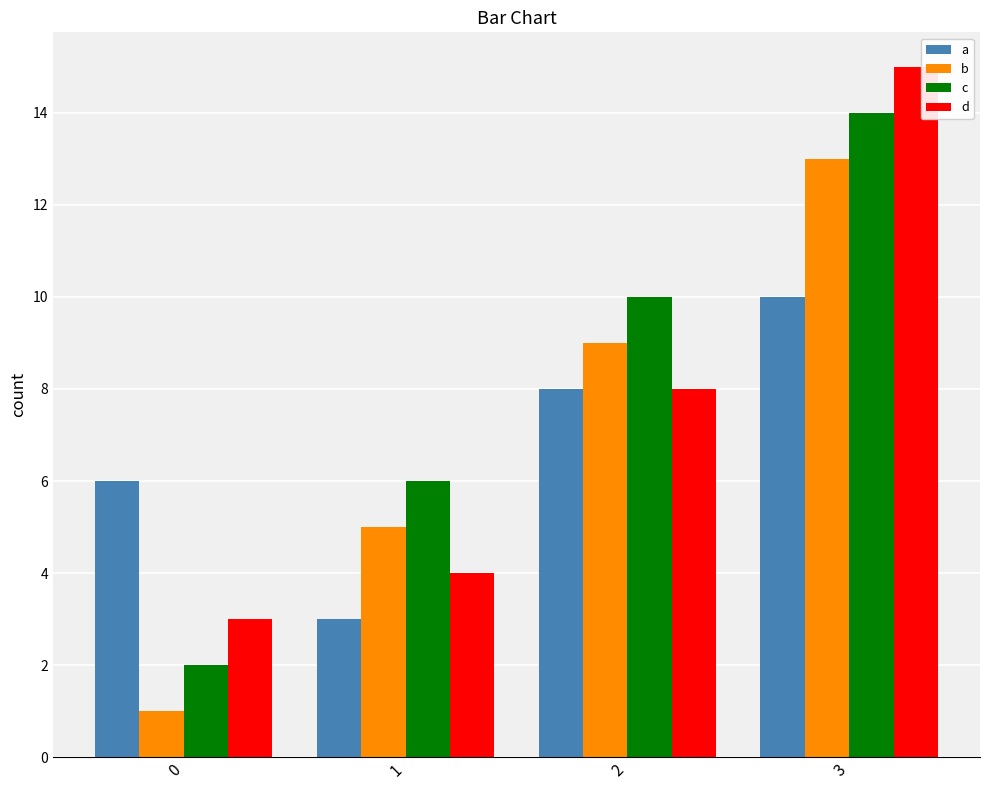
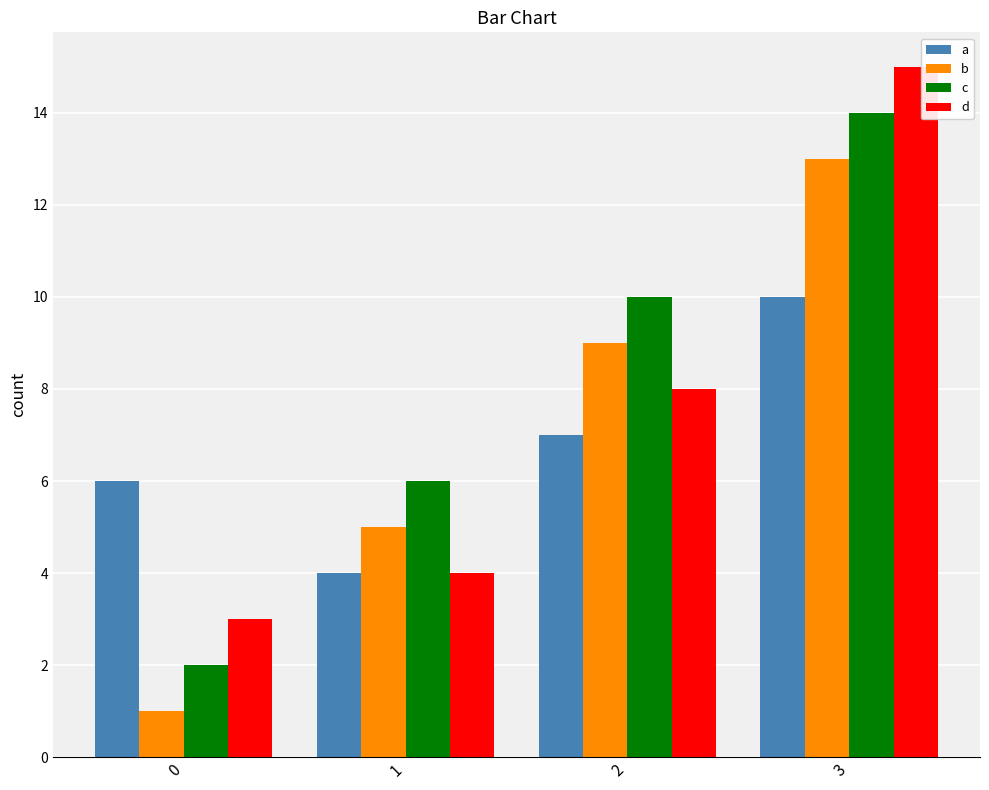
a, 1: 3 -> 4
a, 2: 8 -> 7
